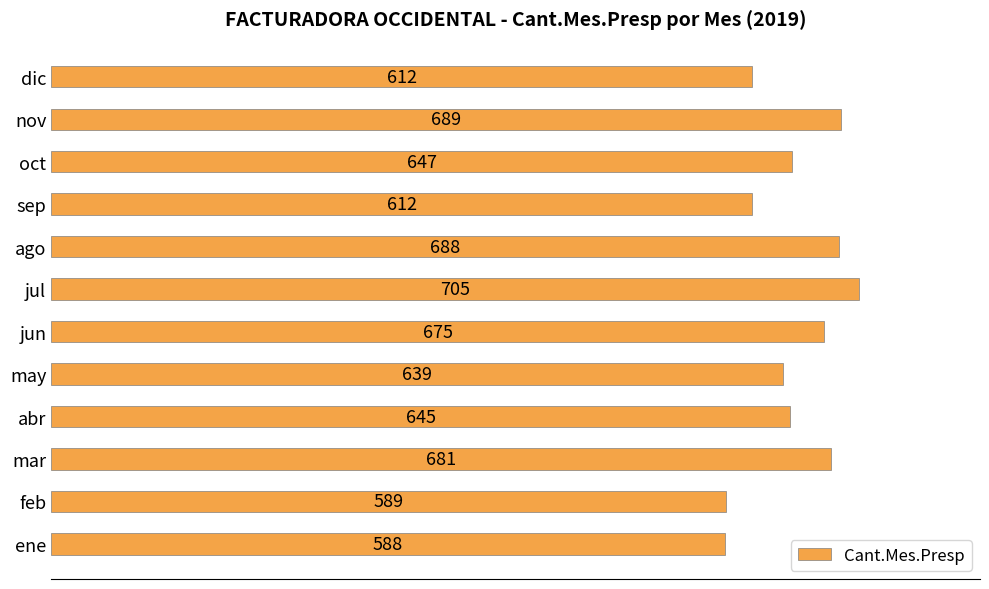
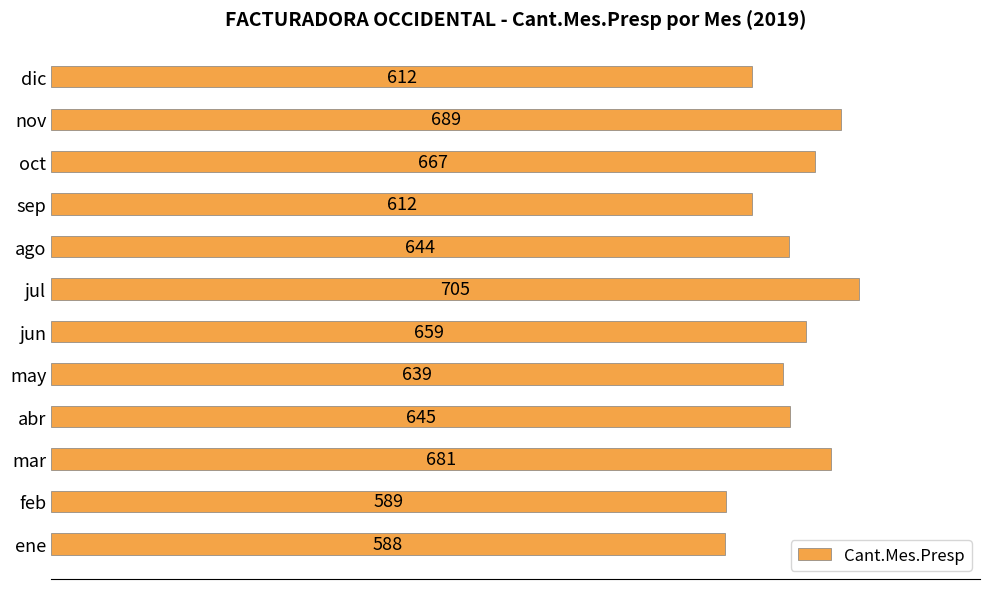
oct: 647 -> 667
ago: 688 -> 644
jun: 675 -> 659
